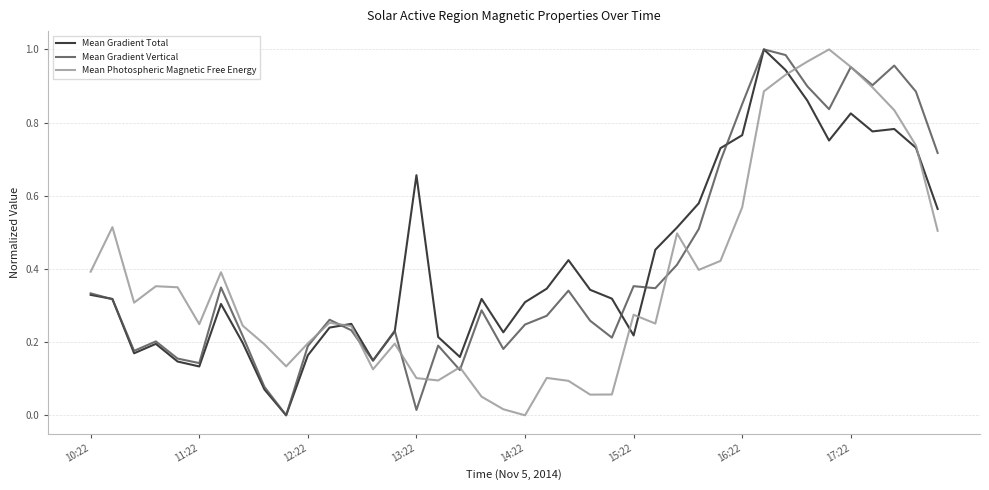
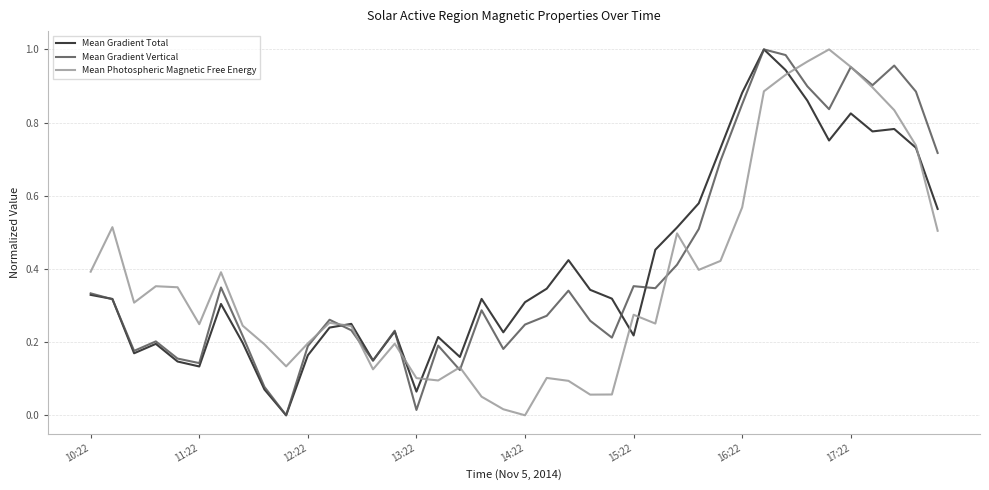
Mean Gradient Total, 13:22: 0.66 -> 0.06
Mean Gradient Total, 16:22: 0.77 -> 0.88
